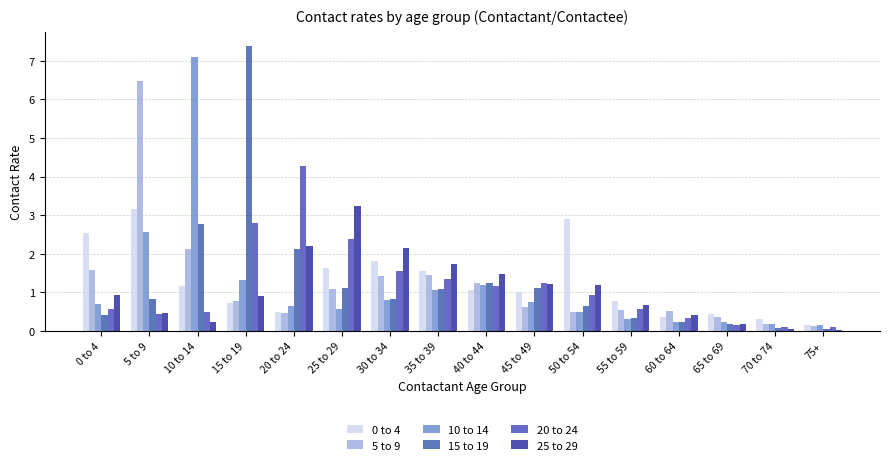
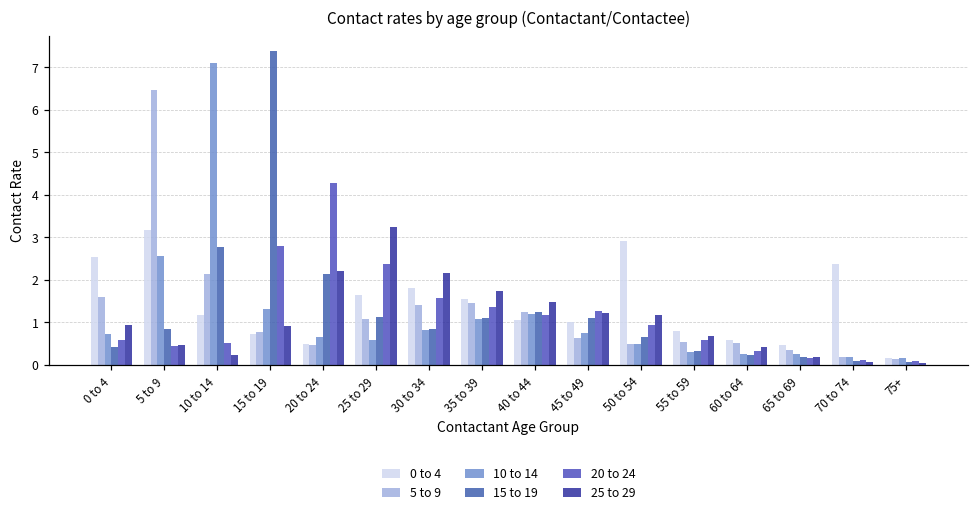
0 to 4, 60 to 64: 0.4 -> 0.6
0 to 4, 70 to 74: 0.3 -> 2.4
